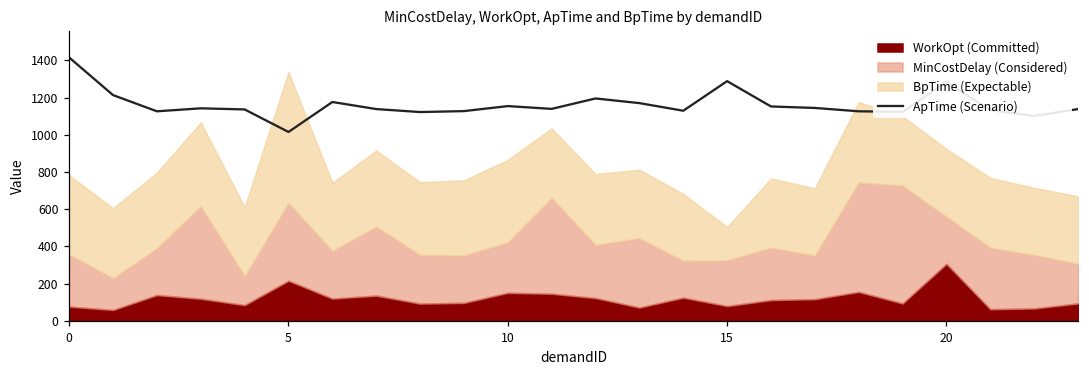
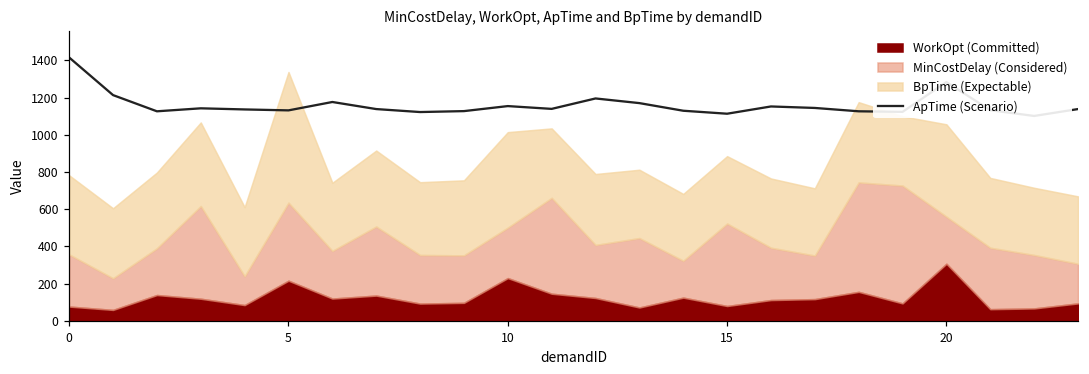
ApTime (Scenario), 5: 1020 -> 1130
WorkOpt (Committed), 10: 150 -> 230
BpTime (Expectable), 10: 440 -> 510
ApTime (Scenario), 15: 1290 -> 1110
MinCostDelay (Considered), 15: 250 -> 440
BpTime (Expectable), 15: 180 -> 360
BpTime (Expectable), 20: 360 -> 500
